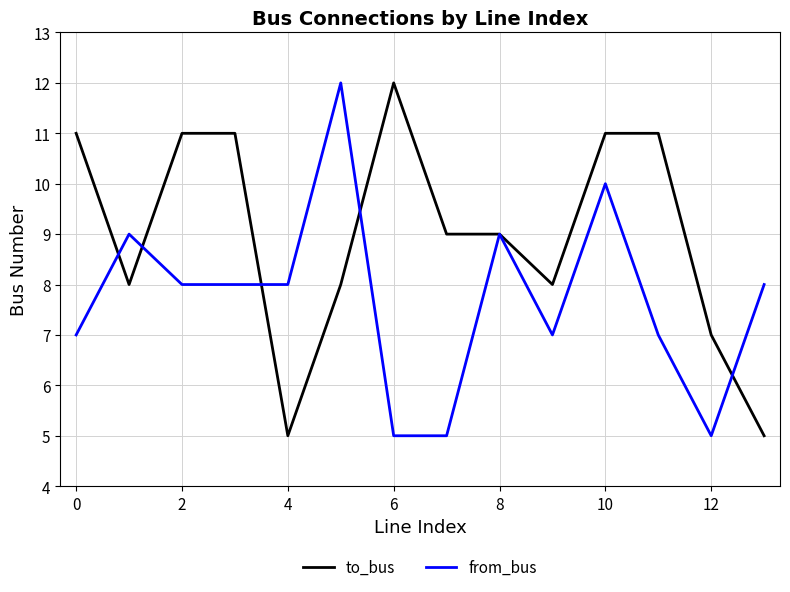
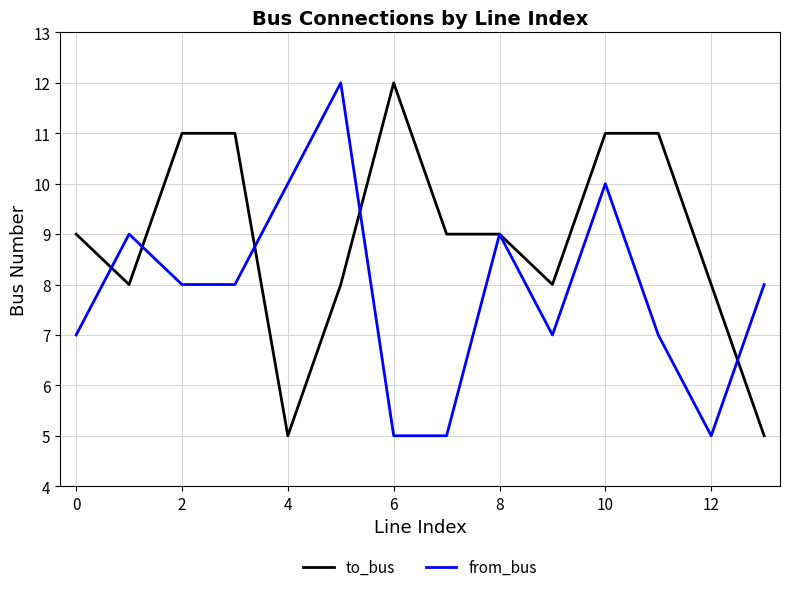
to_bus, 0: 11 -> 9
from_bus, 4: 8 -> 10
to_bus, 12: 7 -> 8
